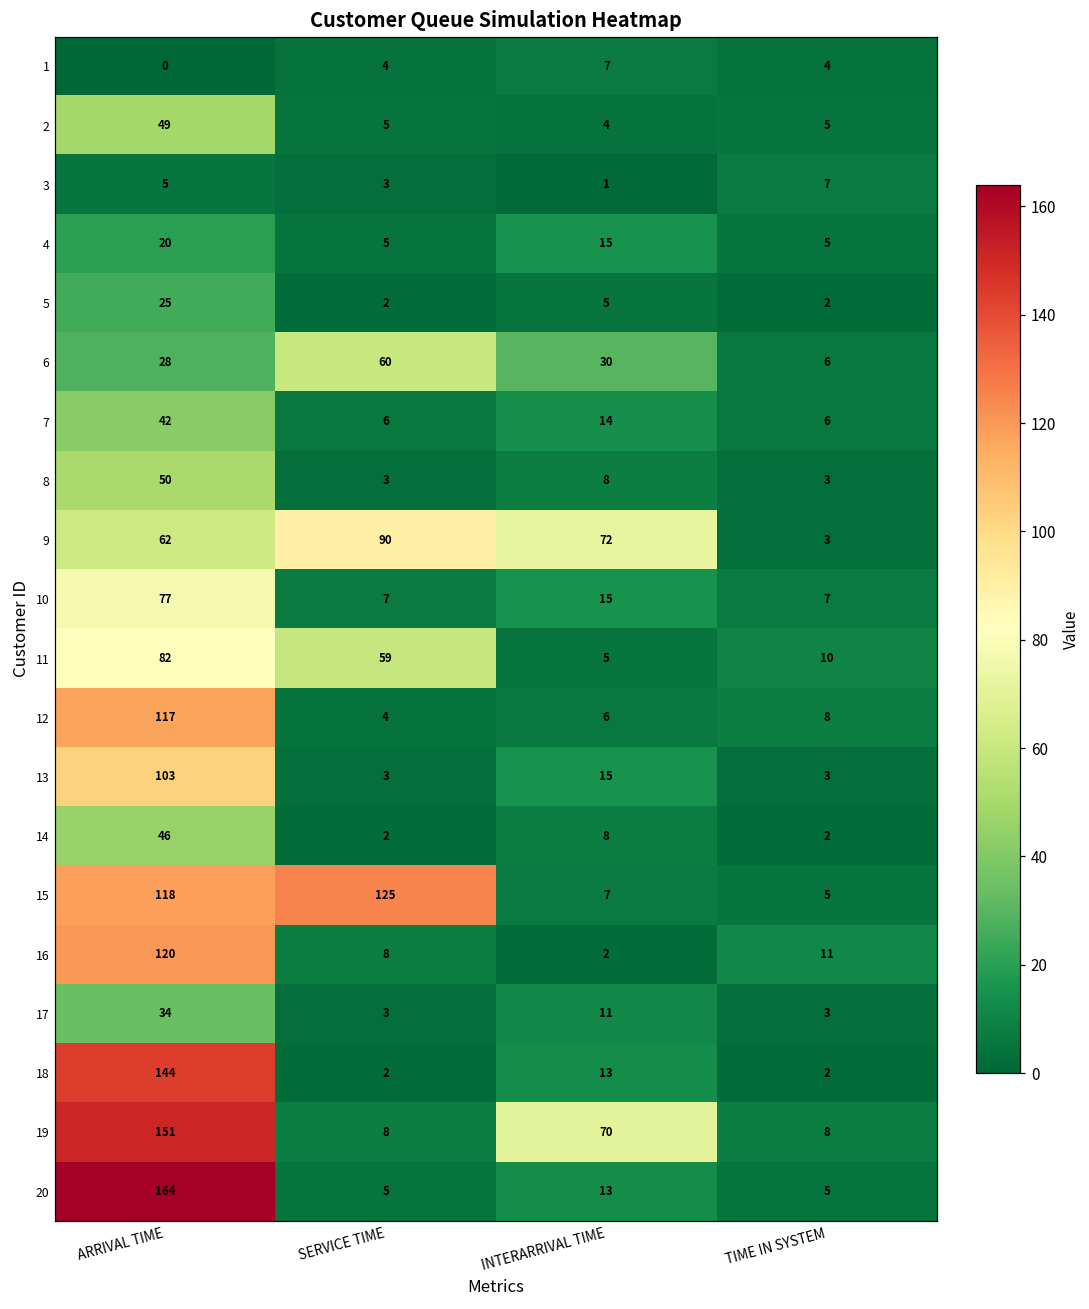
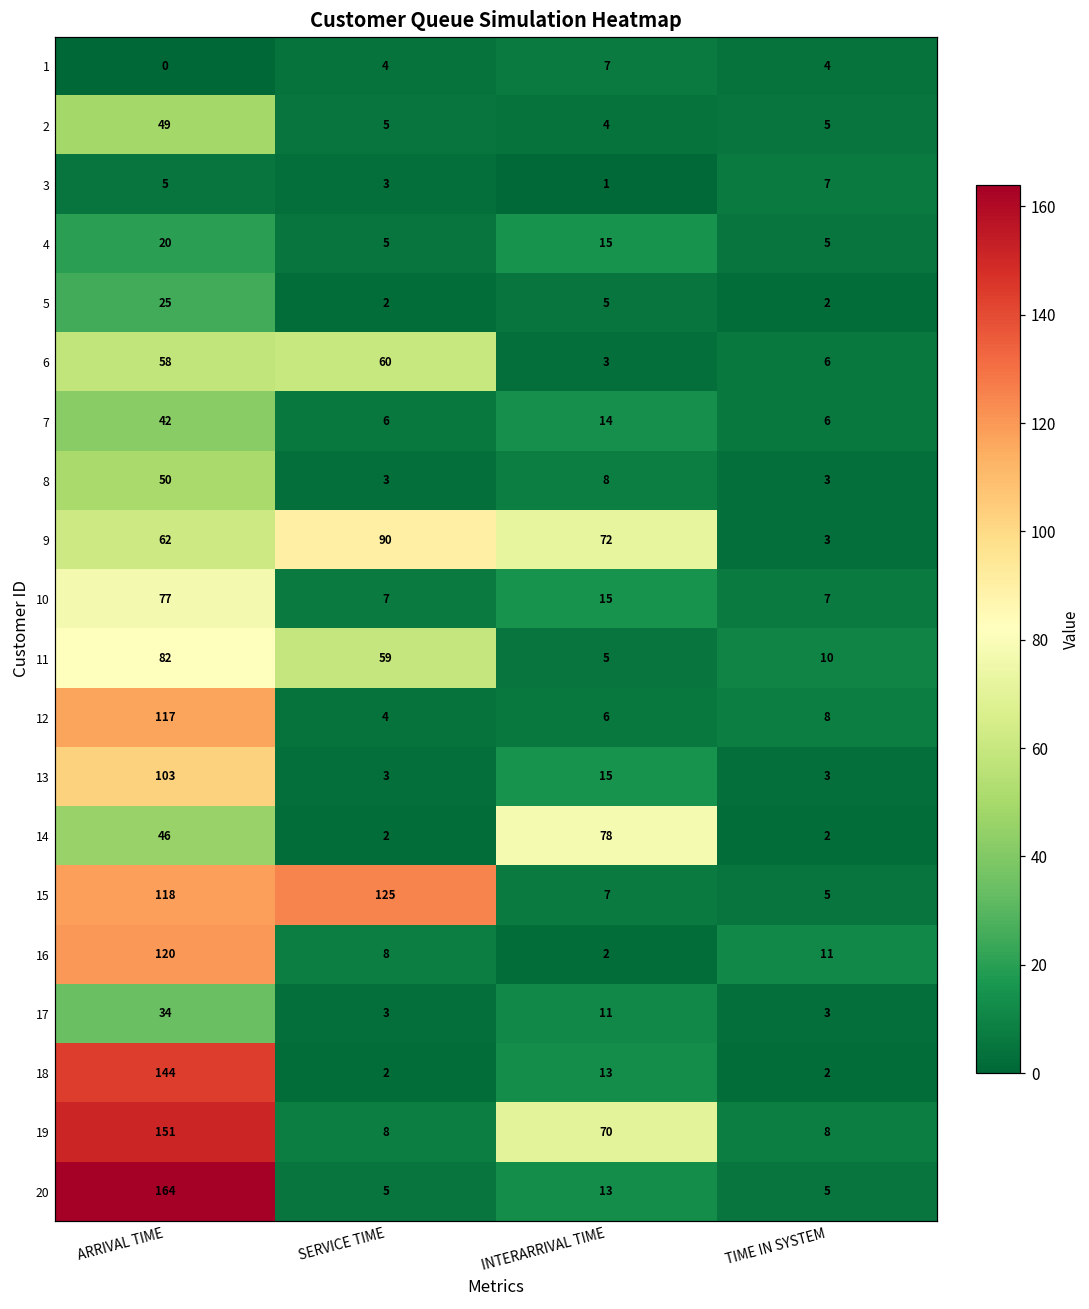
6, ARRIVAL TIME: 28 -> 58
6, INTERARRIVAL TIME: 30 -> 3
14, INTERARRIVAL TIME: 8 -> 78
